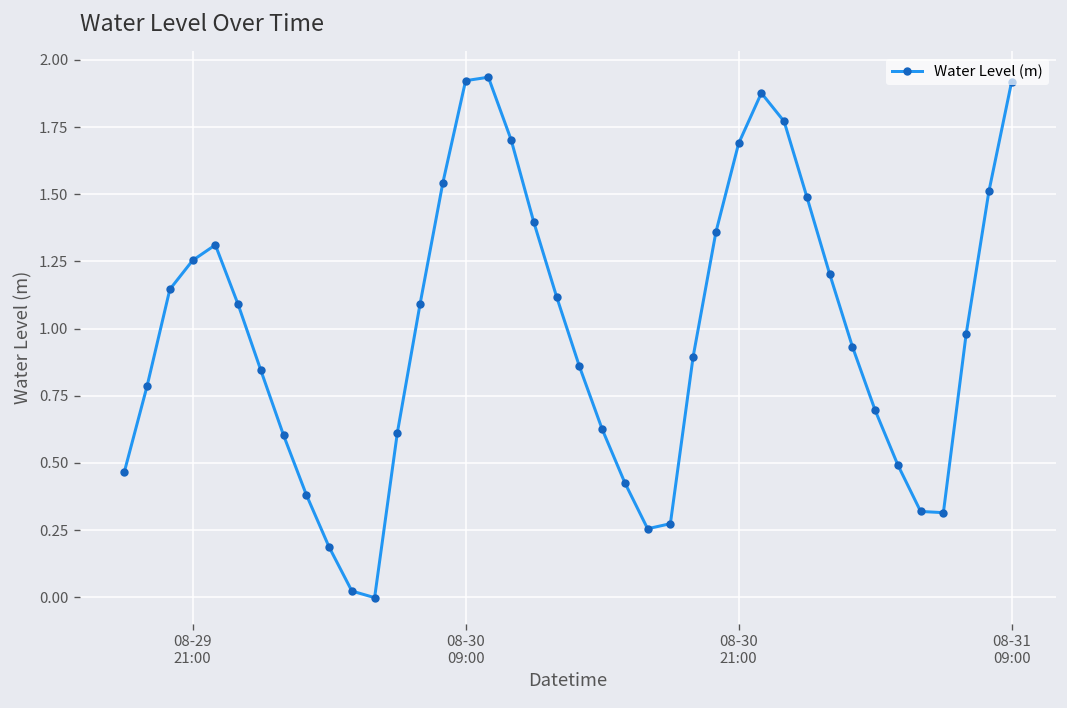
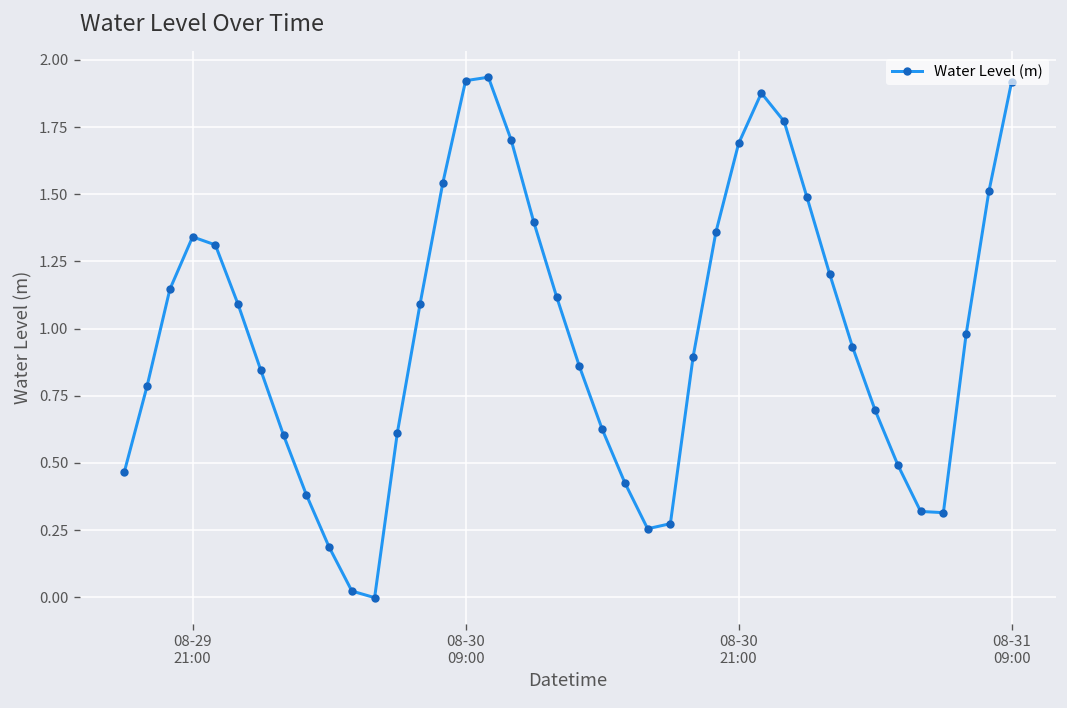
08-29 21:00: 1.25 -> 1.34
